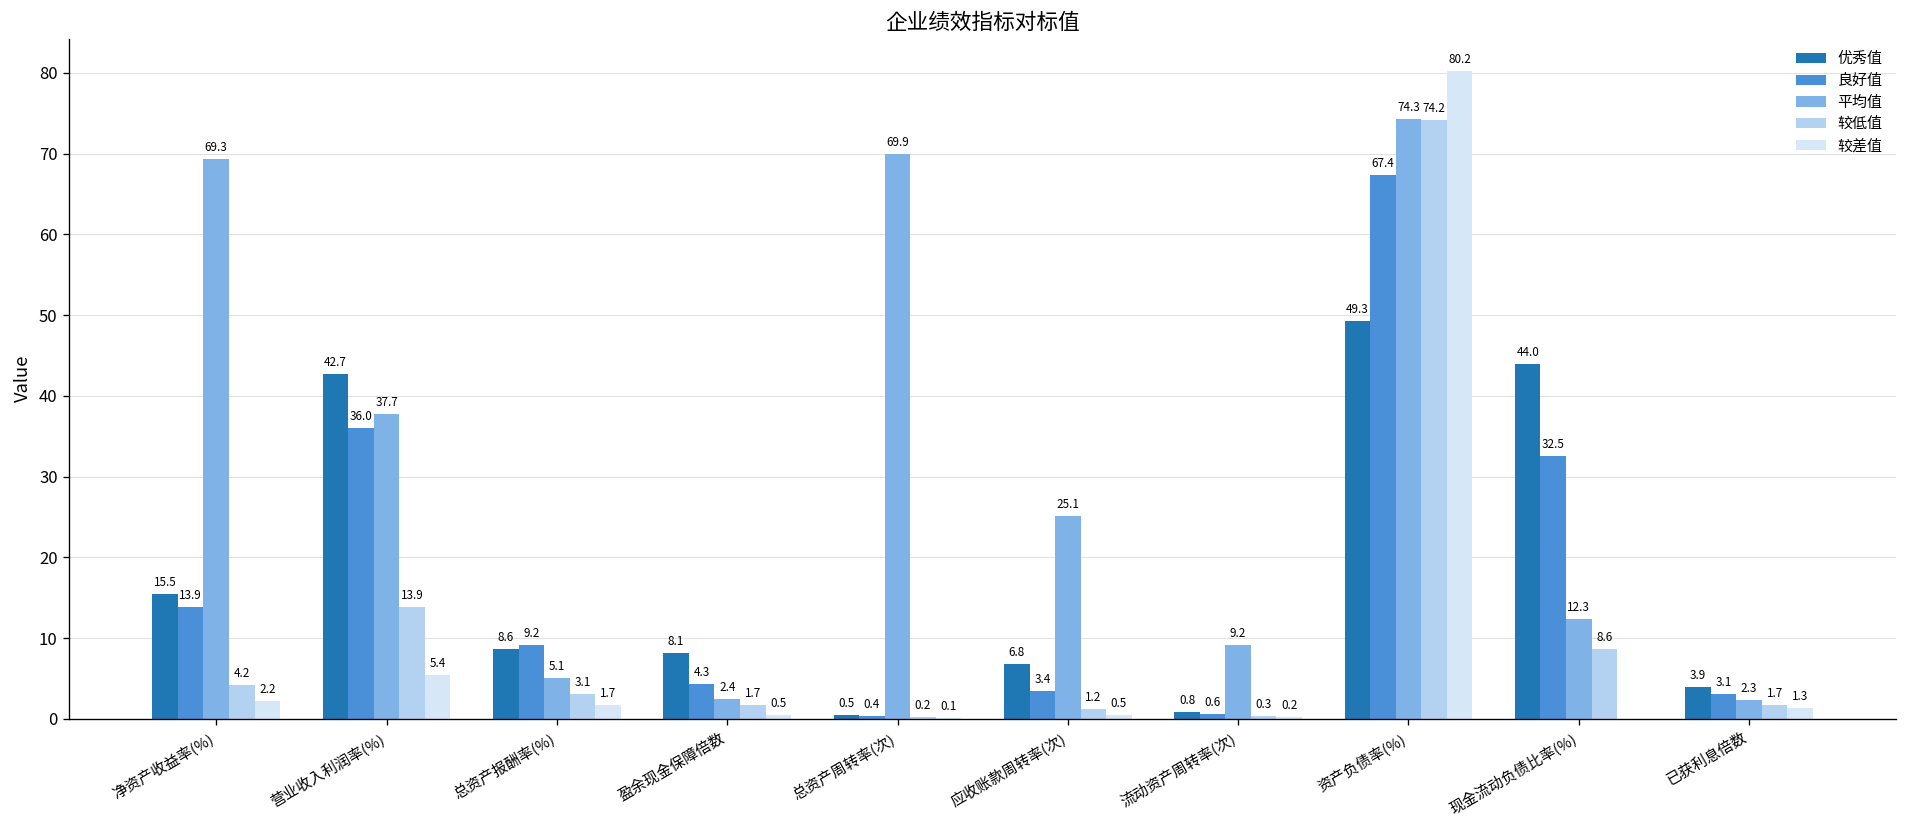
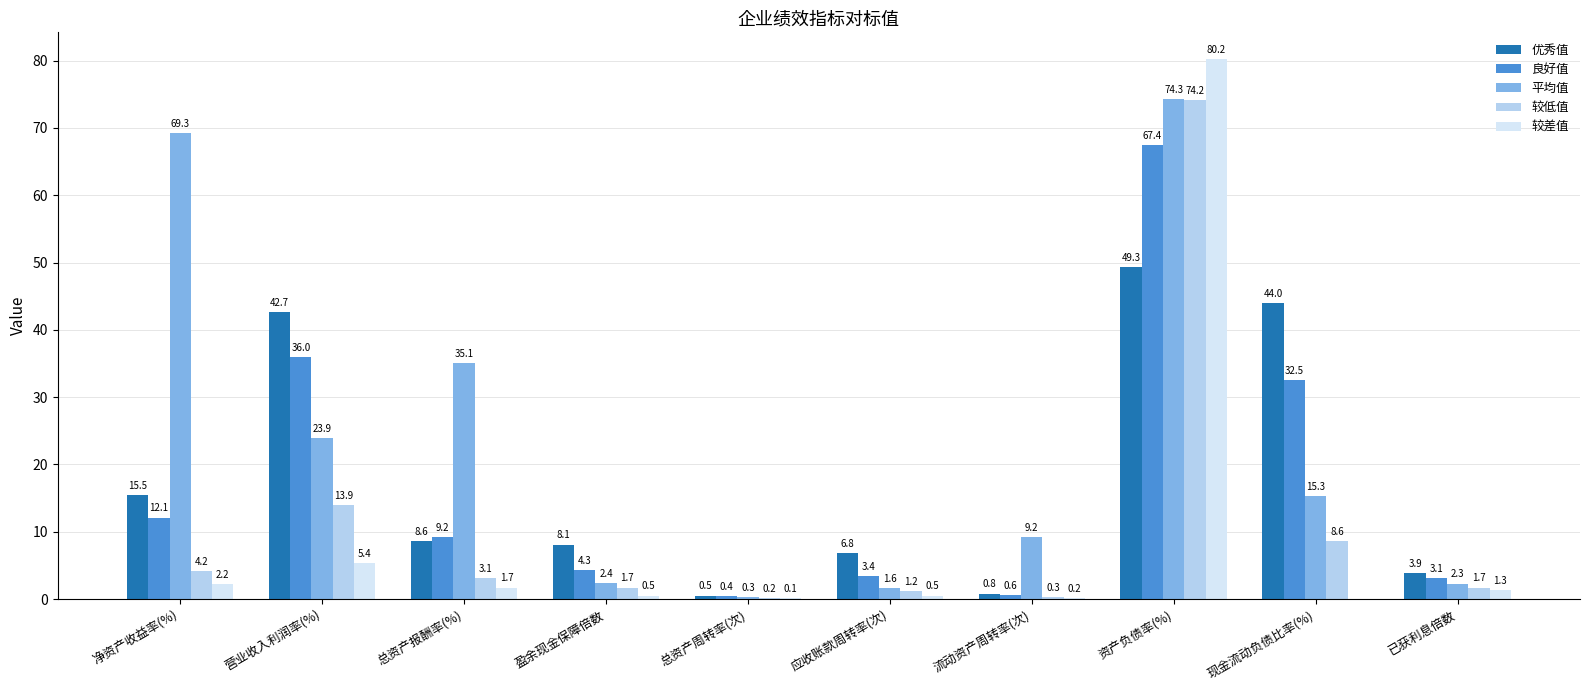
良好值, 净资产收益率(%): 13.9 -> 12.1
平均值, 营业收入利润率(%): 37.7 -> 23.9
平均值, 总资产报酬率(%): 5.1 -> 35.1
平均值, 总资产周转率(次): 69.9 -> 0.3
平均值, 应收账款周转率(次): 25.1 -> 1.6
平均值, 现金流动负债比率(%): 12.3 -> 15.3
